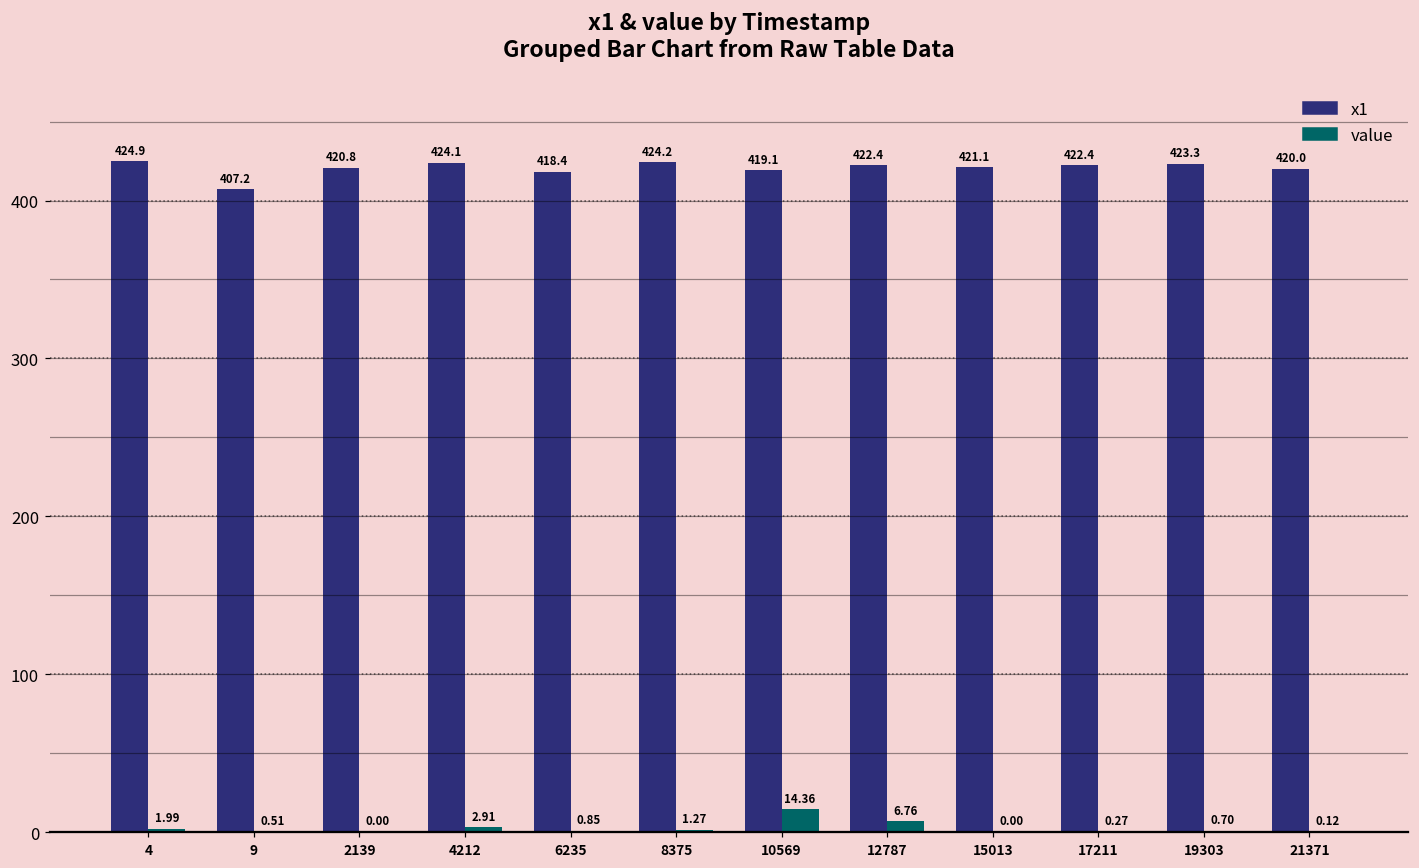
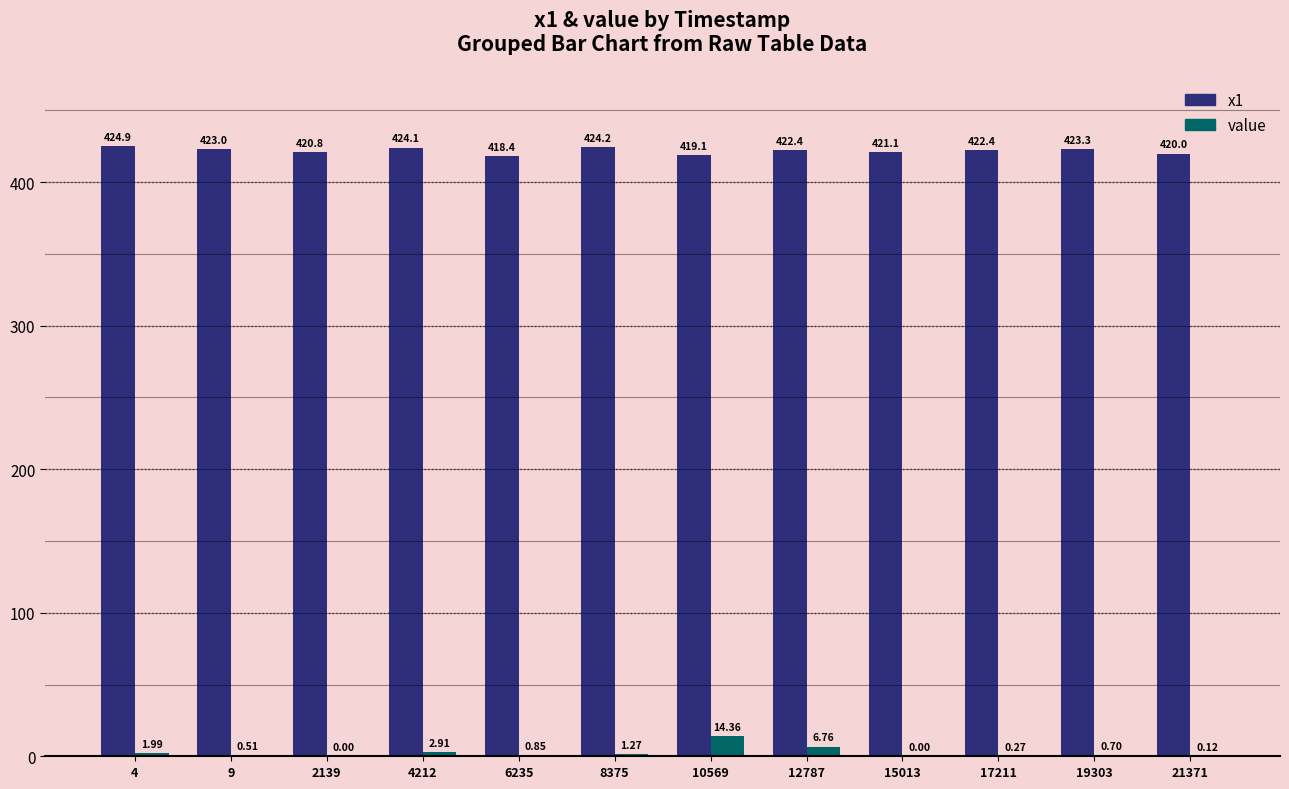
x1, 9: 407.2 -> 423.0
